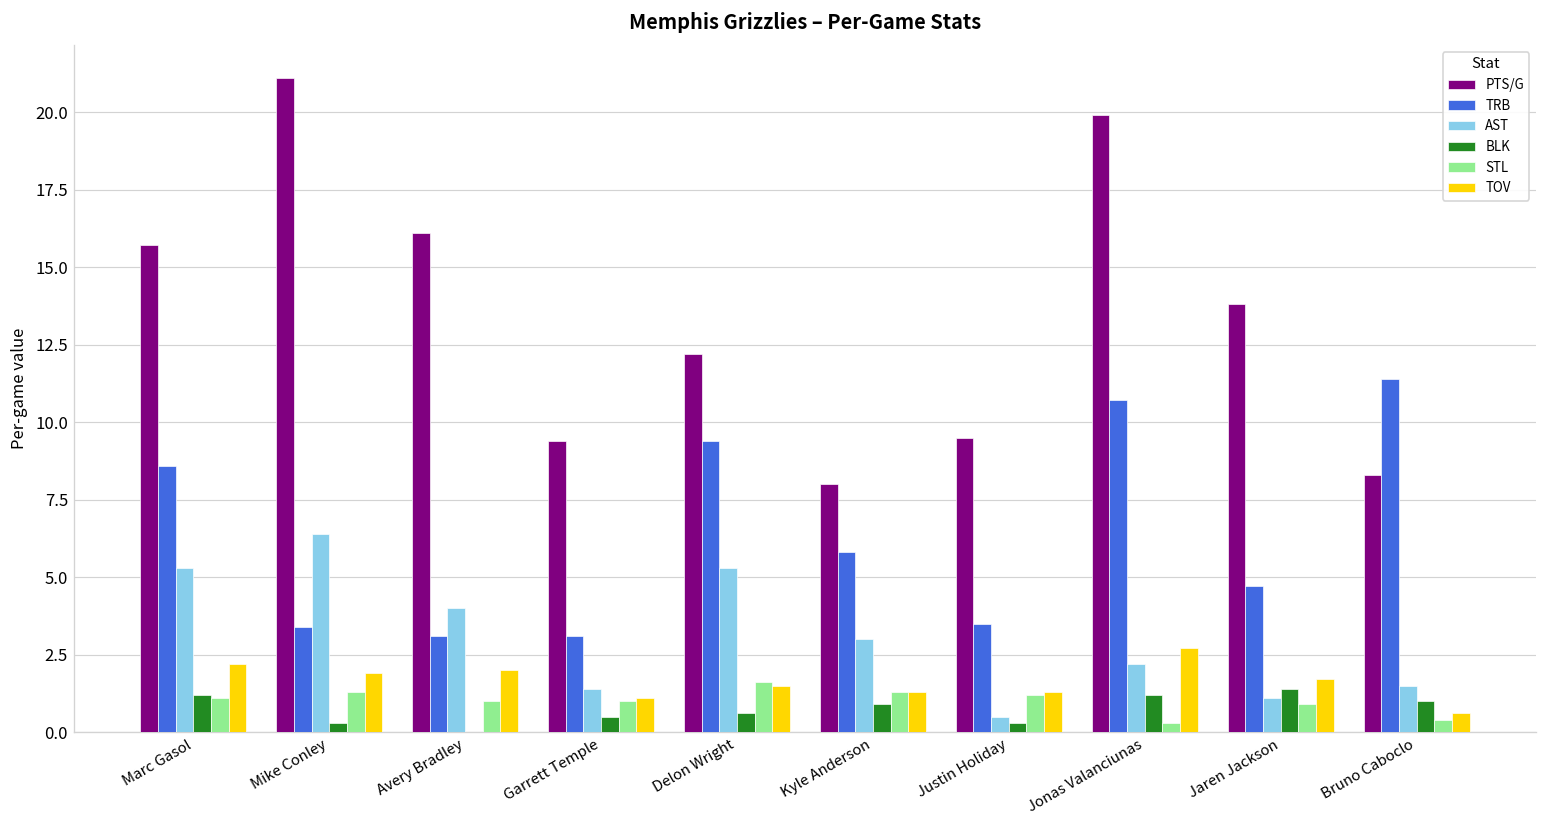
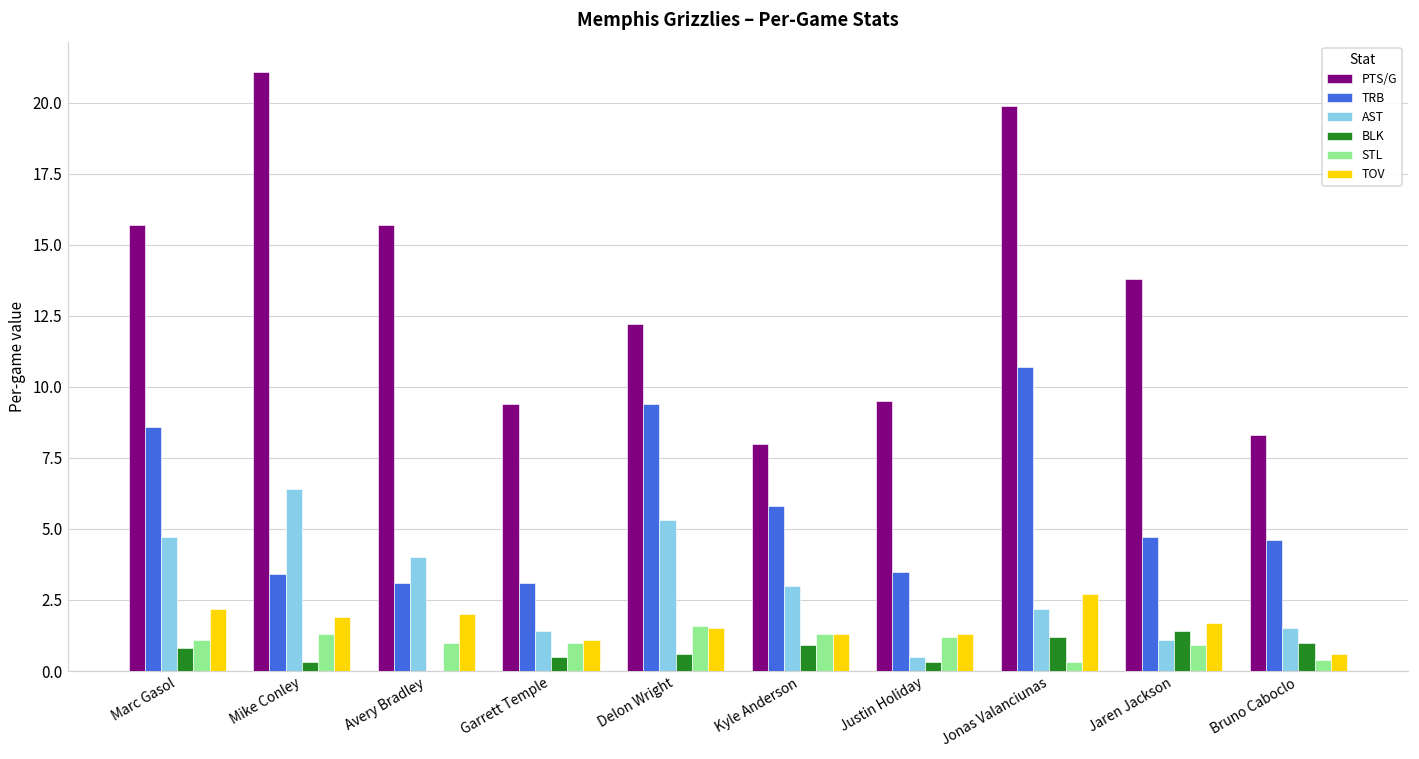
AST, Marc Gasol: 5.3 -> 4.7
BLK, Marc Gasol: 1.2 -> 0.8
PTS/G, Avery Bradley: 16.1 -> 15.7
TRB, Bruno Caboclo: 11.4 -> 4.6
